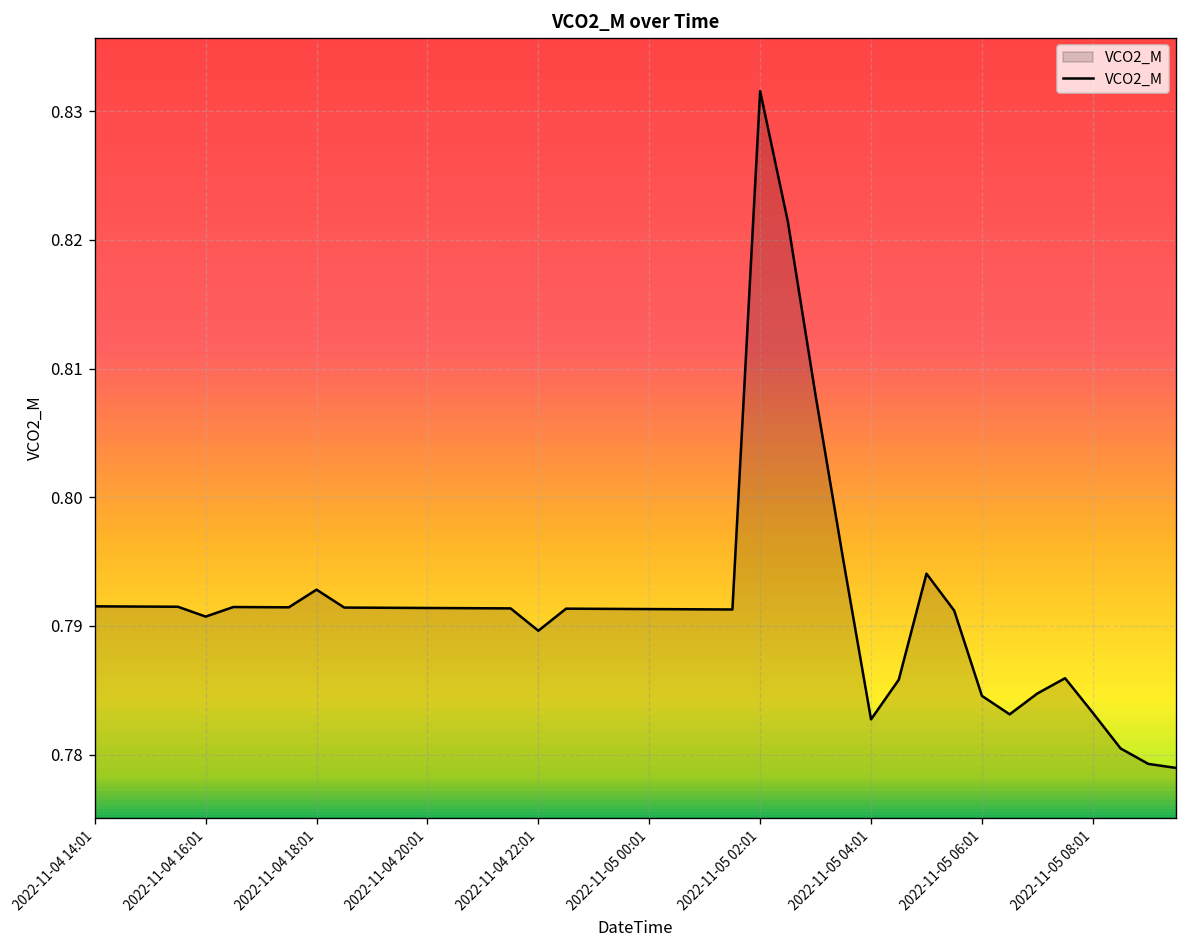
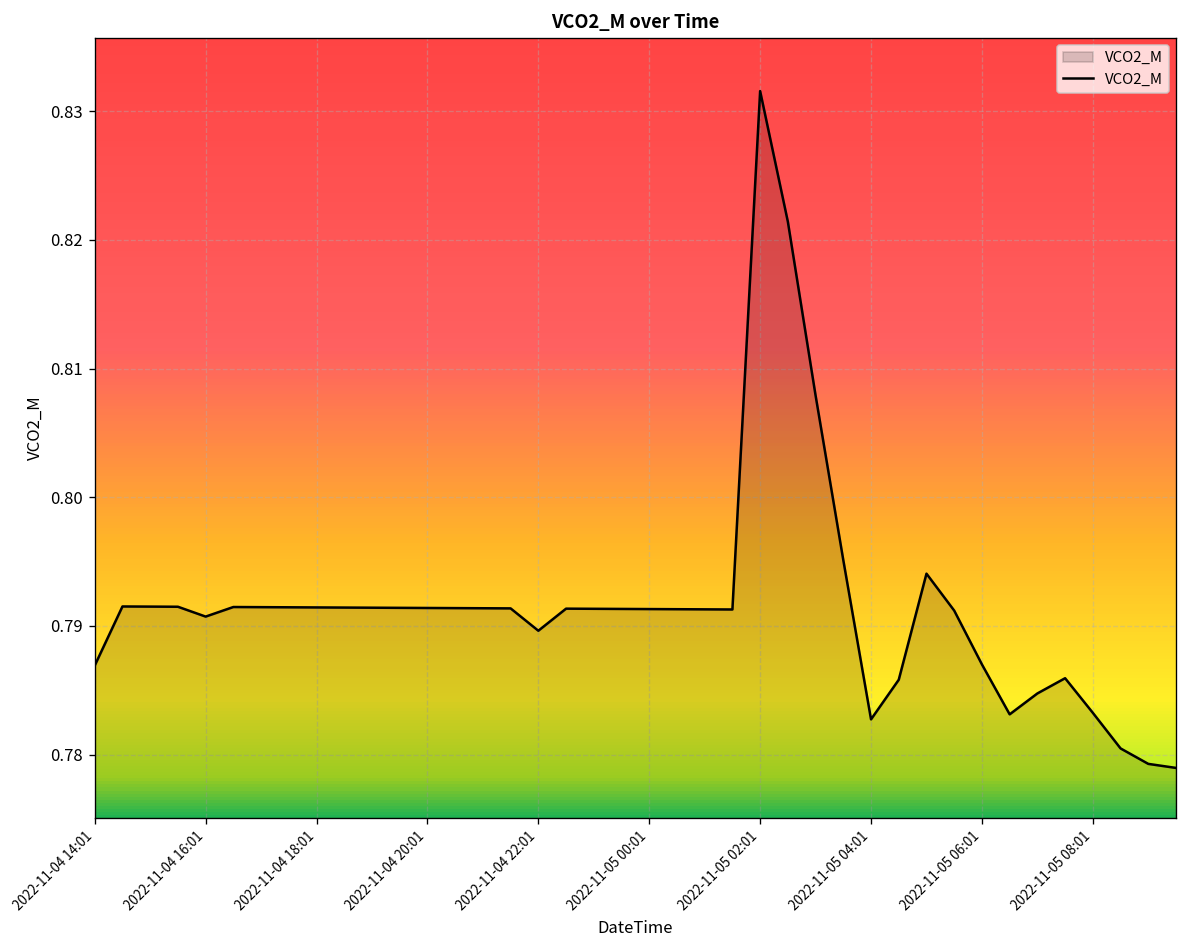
2022-11-04 14:01: 0.7915 -> 0.7869
2022-11-04 18:01: 0.7928 -> 0.7914
2022-11-05 06:01: 0.7846 -> 0.7870
